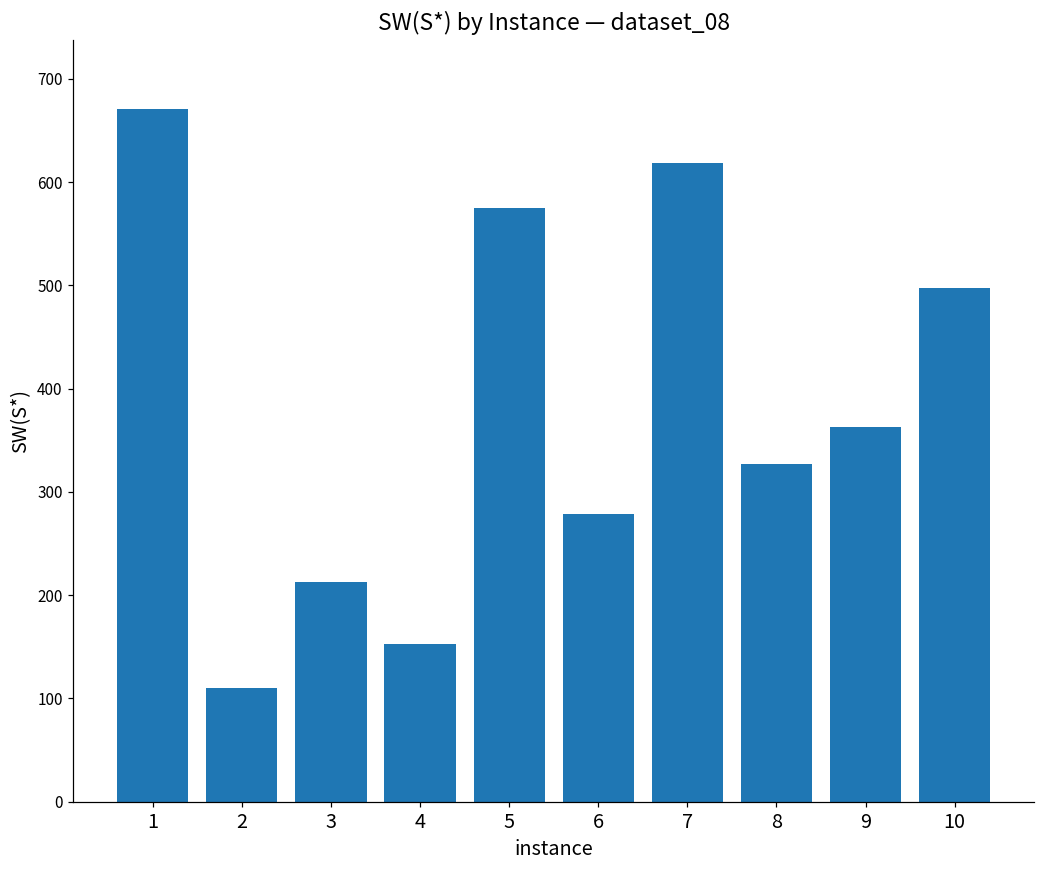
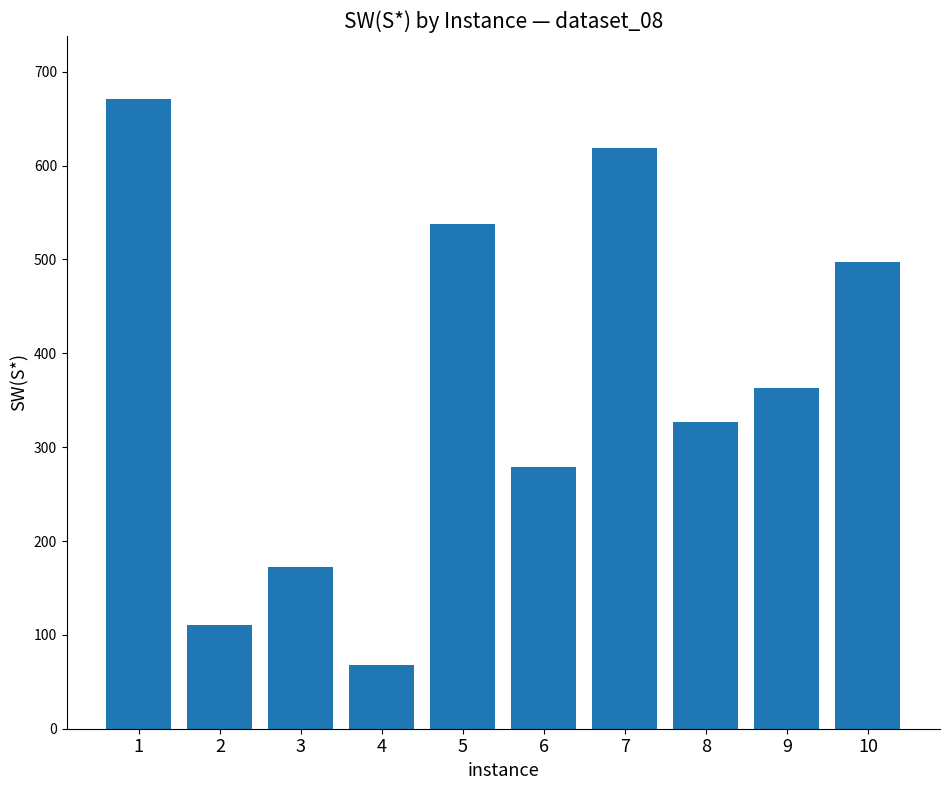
3: 210 -> 170
4: 150 -> 70
5: 580 -> 540
